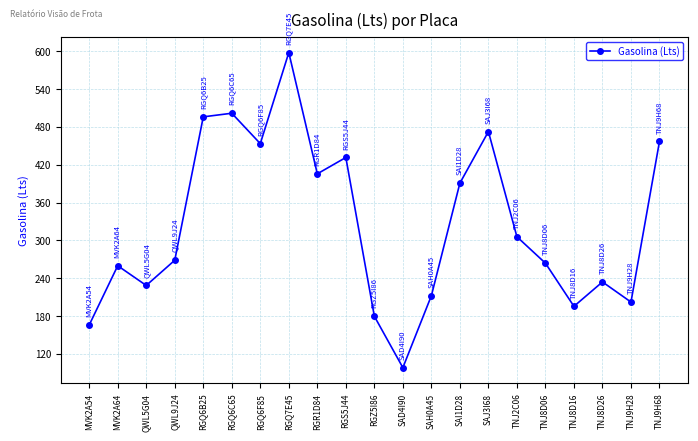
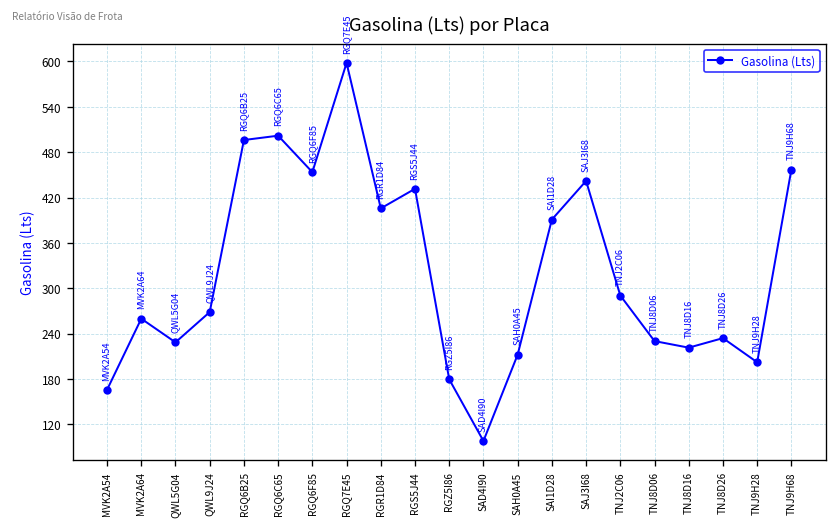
SAJ3I68: 470 -> 440
TNJ2C06: 310 -> 290
TNJ8D06: 260 -> 230
TNJ8D16: 200 -> 220
